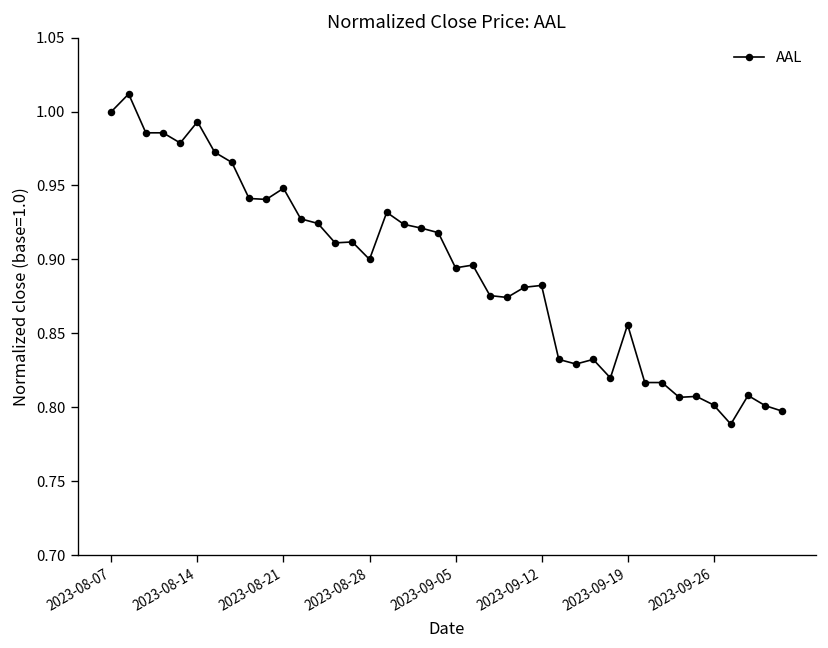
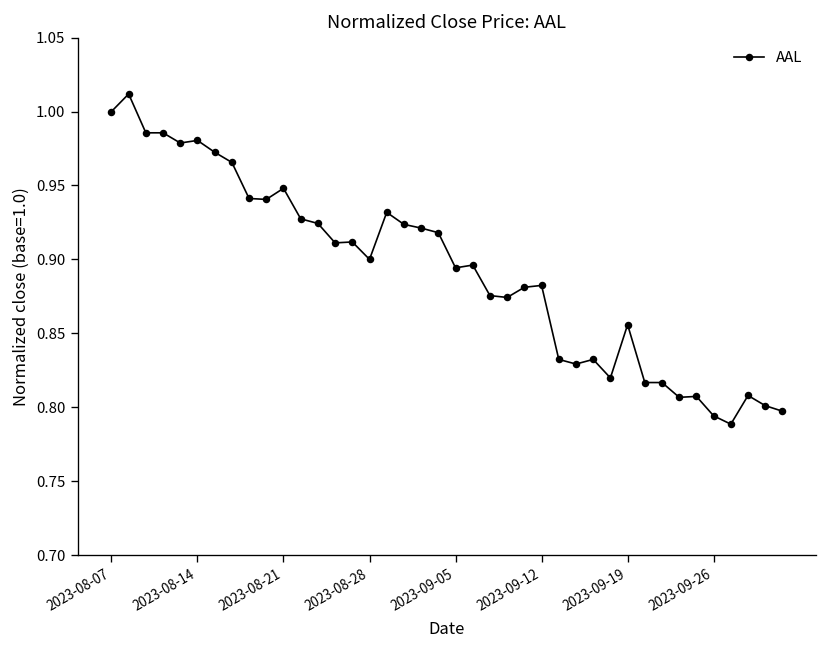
2023-08-14: 0.993 -> 0.980
2023-09-26: 0.802 -> 0.794
